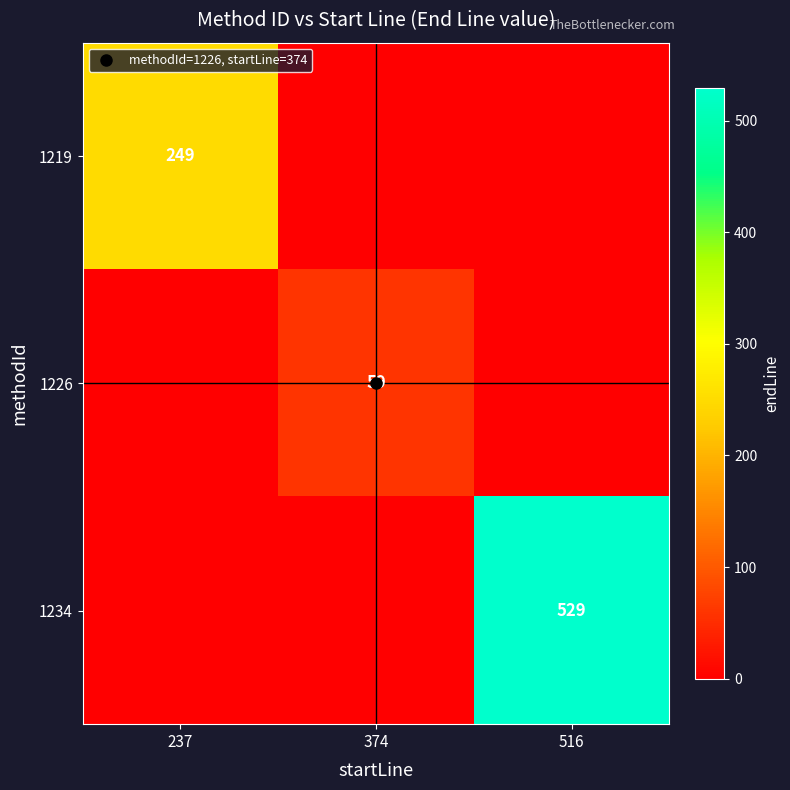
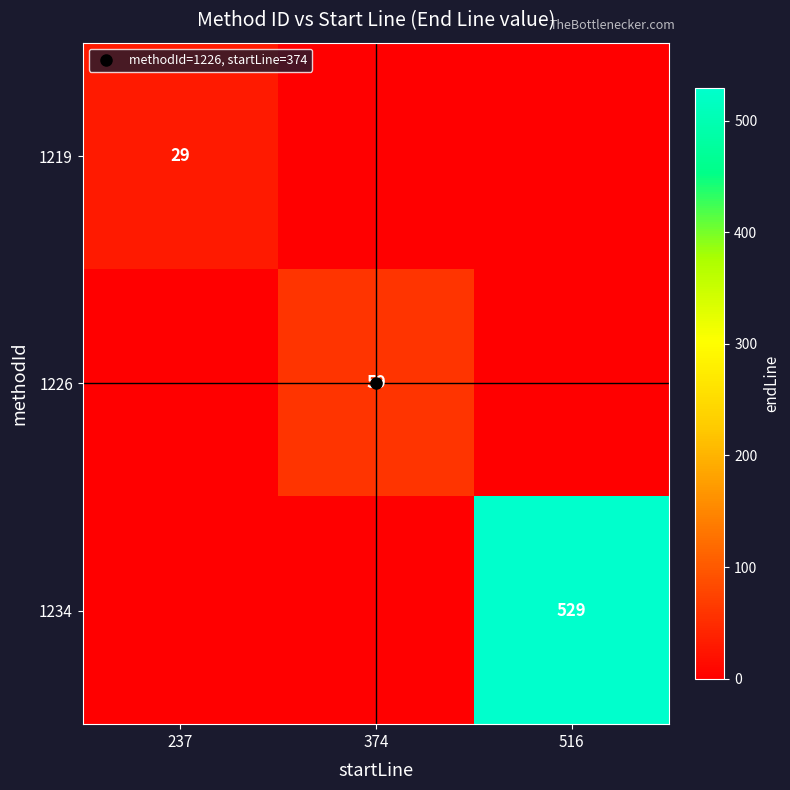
1219, 237: 249 -> 29
